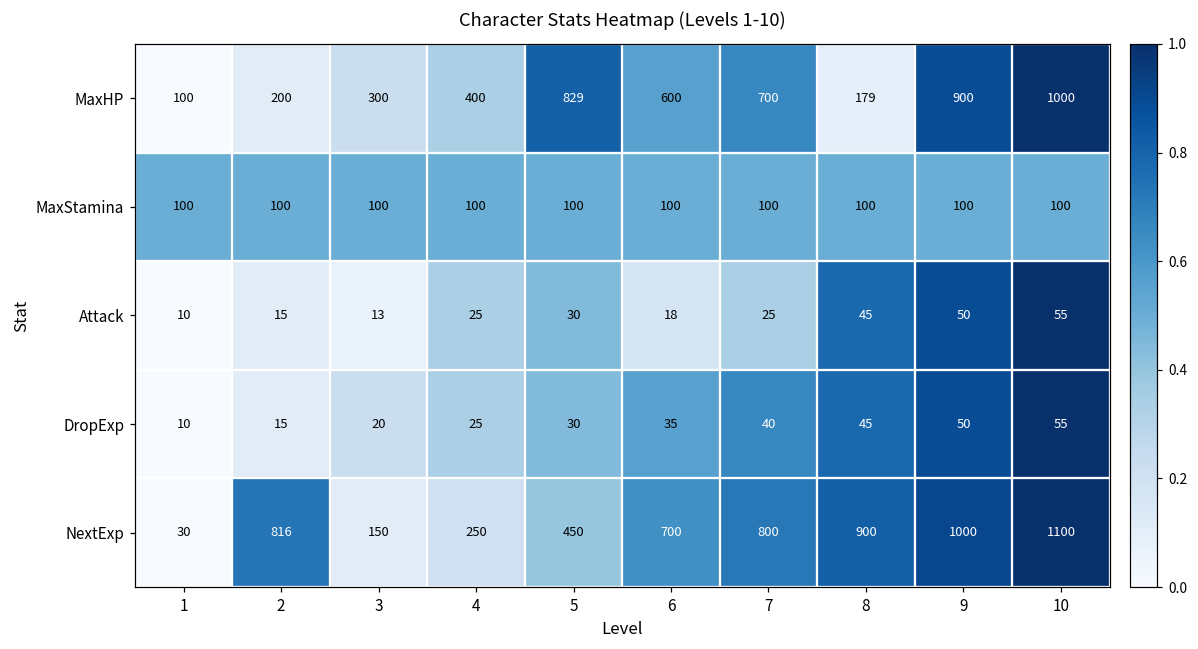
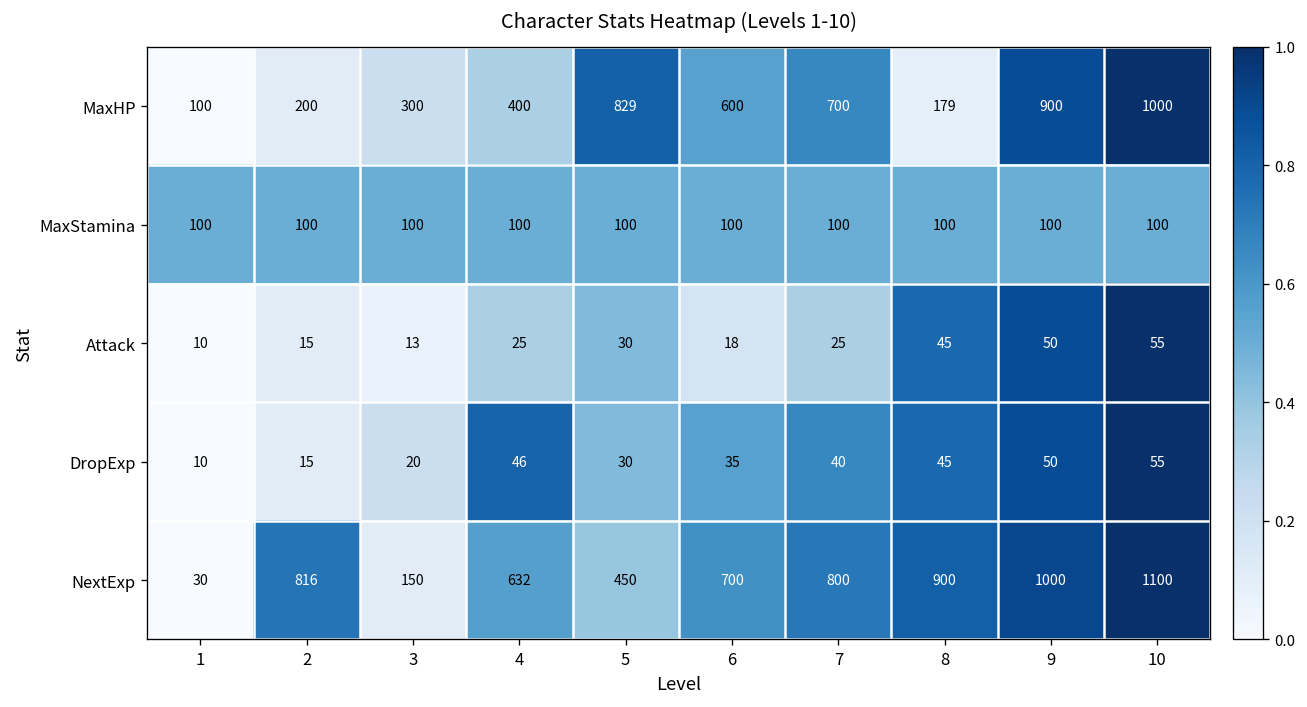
DropExp, 4: 25 -> 46
NextExp, 4: 250 -> 632
